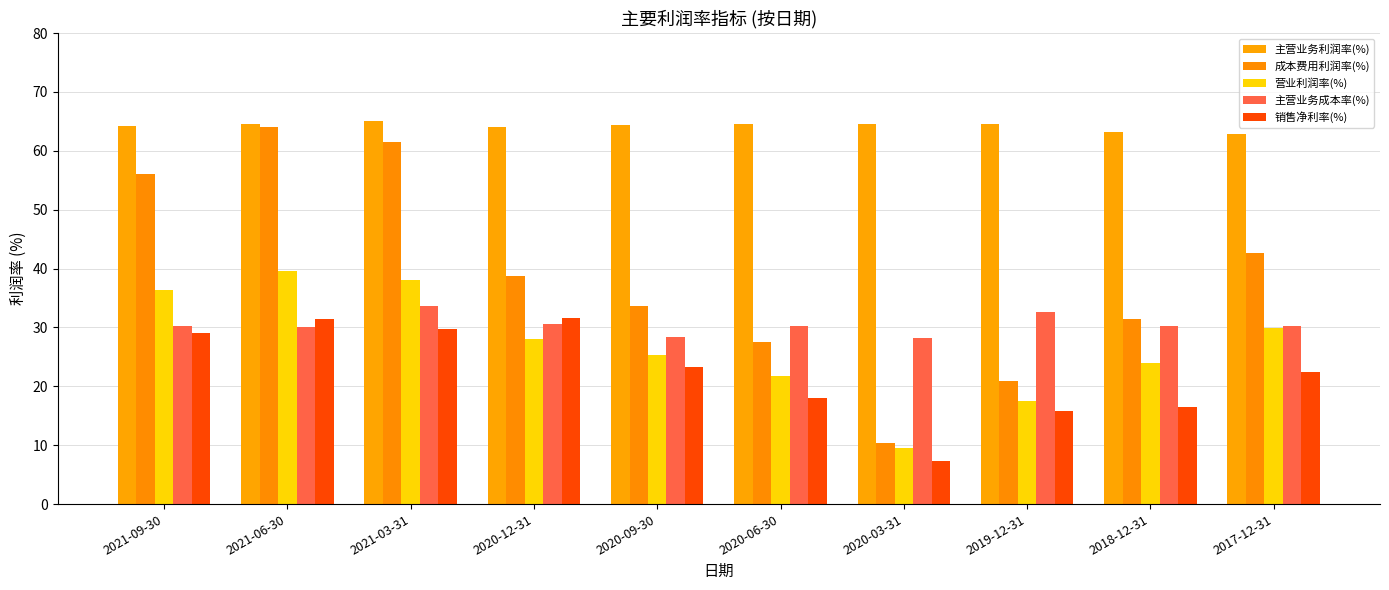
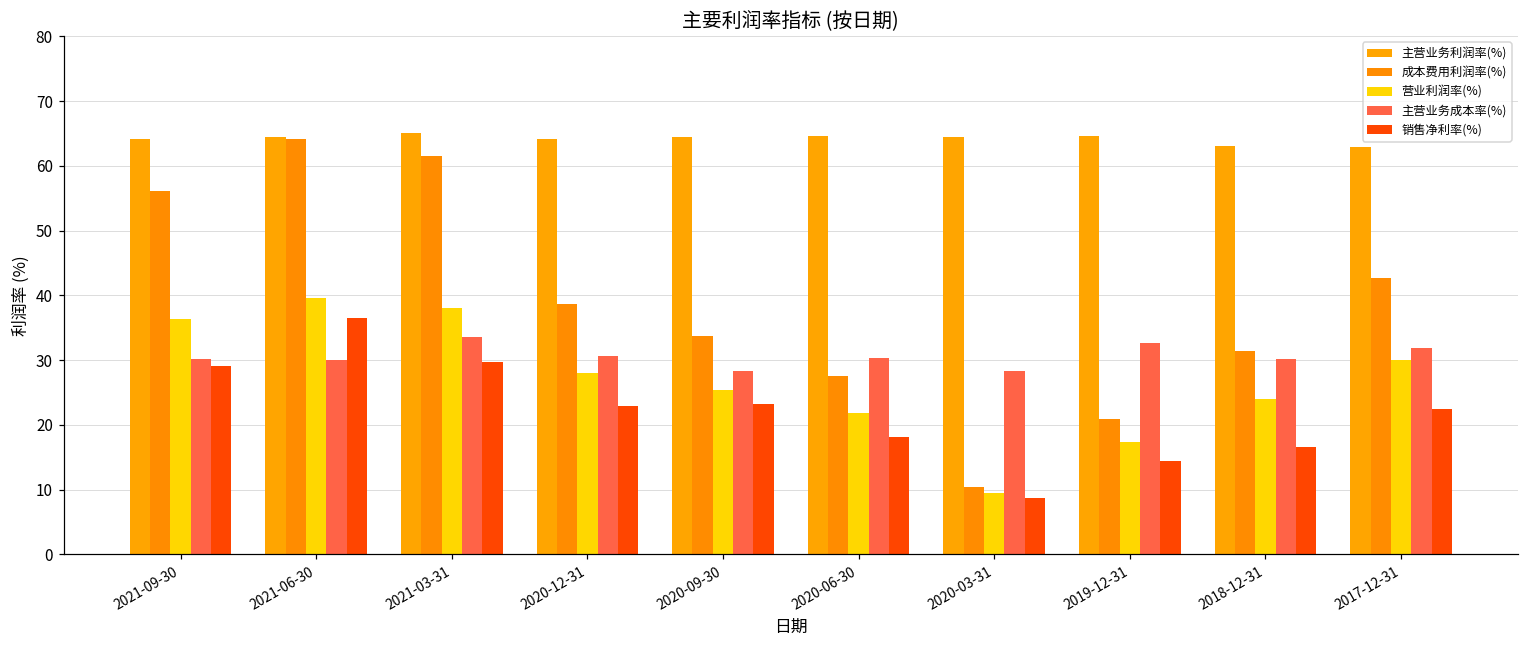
销售净利率(%), 2021-06-30: 31 -> 36
销售净利率(%), 2020-12-31: 32 -> 23
销售净利率(%), 2020-03-31: 7 -> 9
销售净利率(%), 2019-12-31: 16 -> 14
主营业务成本率(%), 2017-12-31: 30 -> 32
